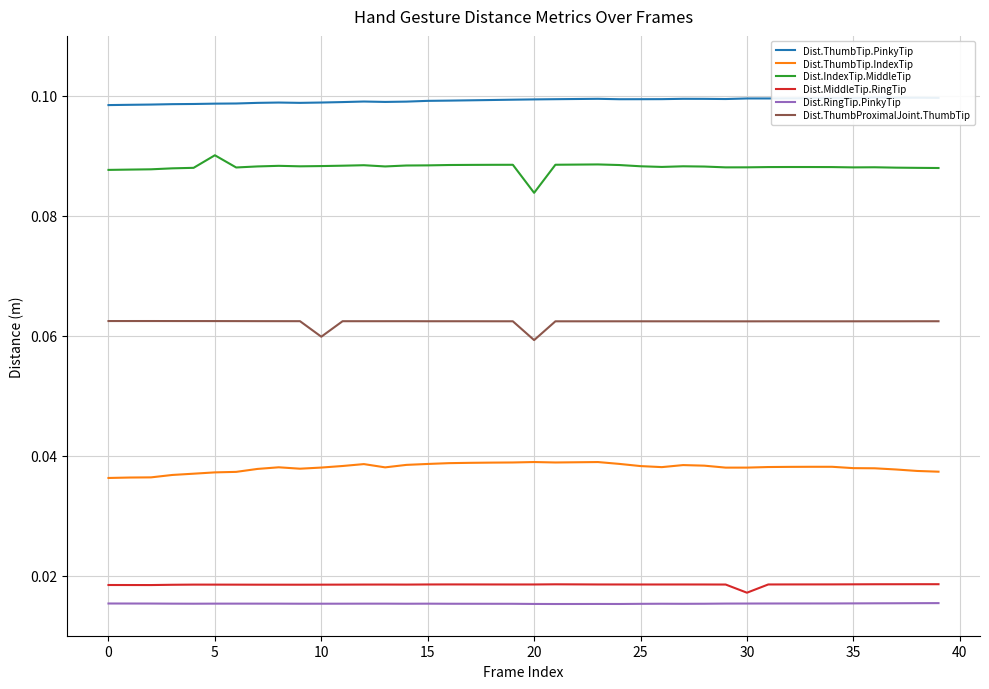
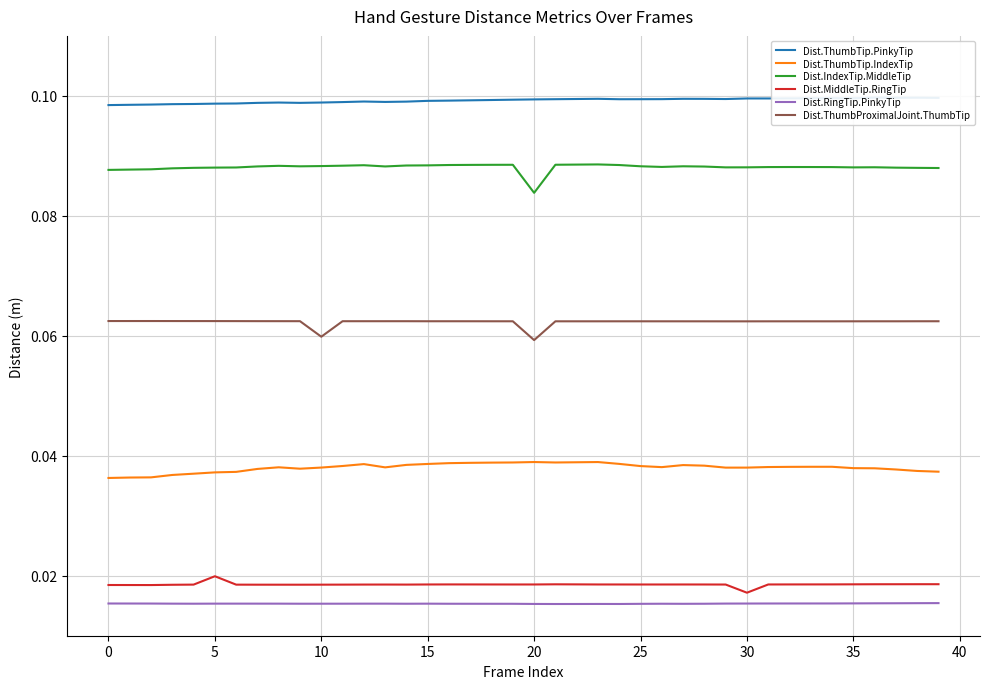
Dist.IndexTip.MiddleTip, 5: 0.090 -> 0.088
Dist.MiddleTip.RingTip, 5: 0.019 -> 0.020
